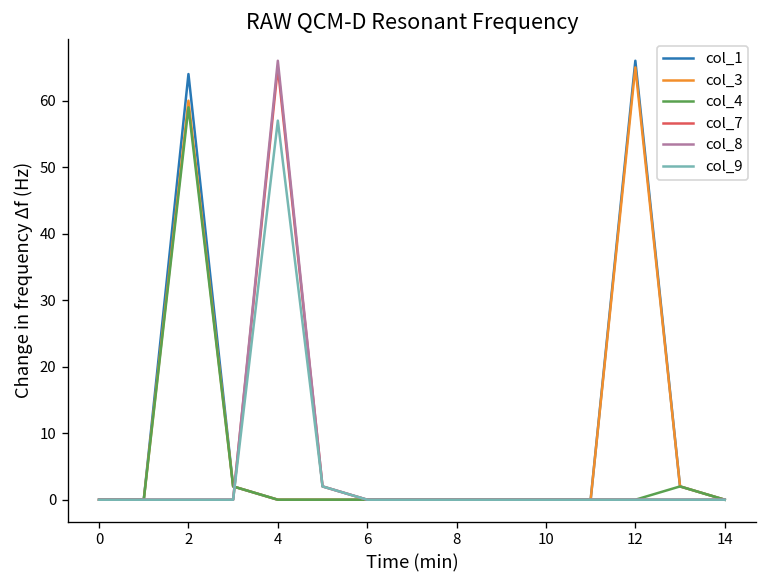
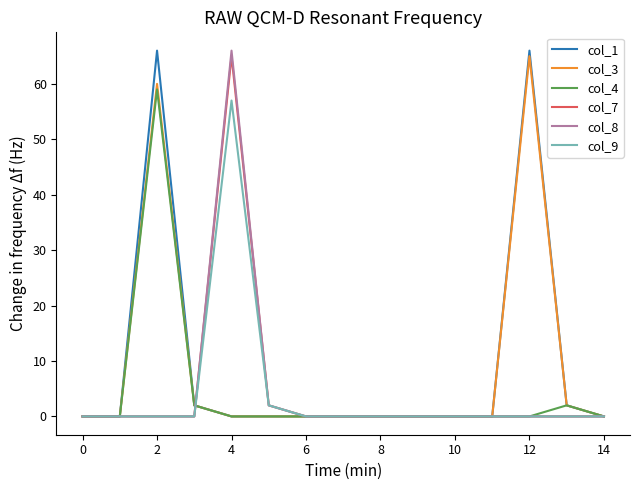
col_1, 2: 64 -> 66
